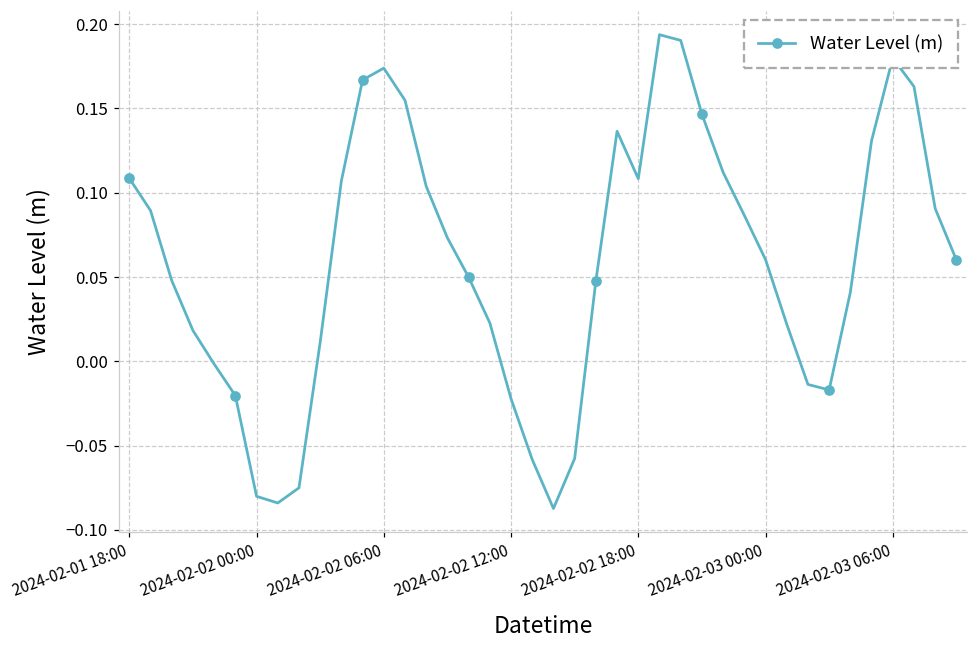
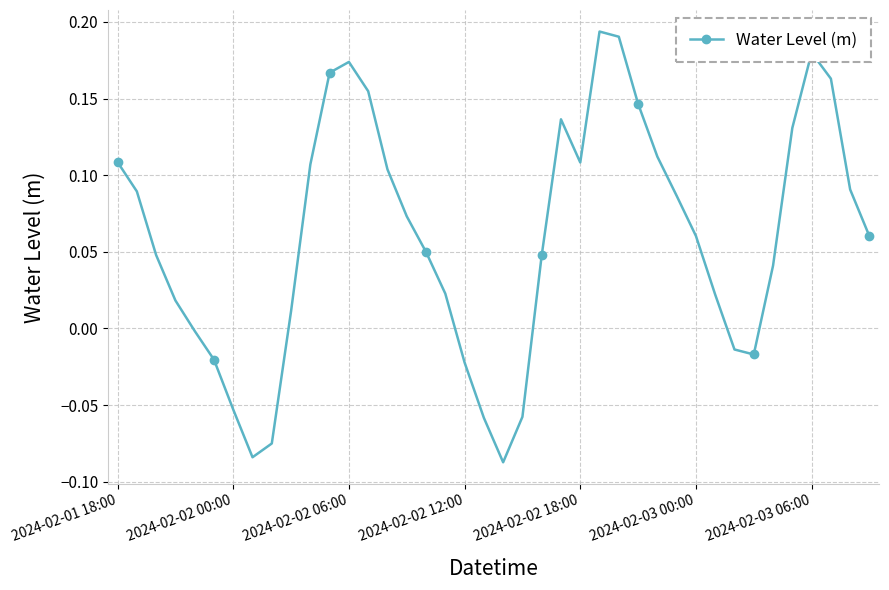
2024-02-02 00:00: -0.080 -> -0.053
